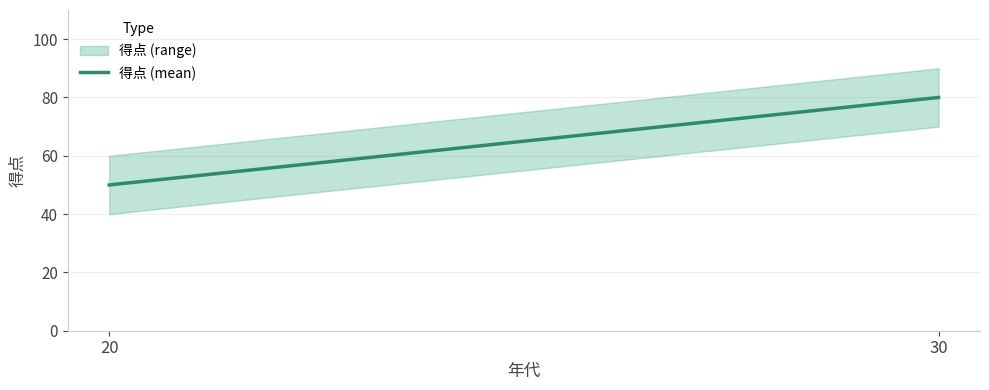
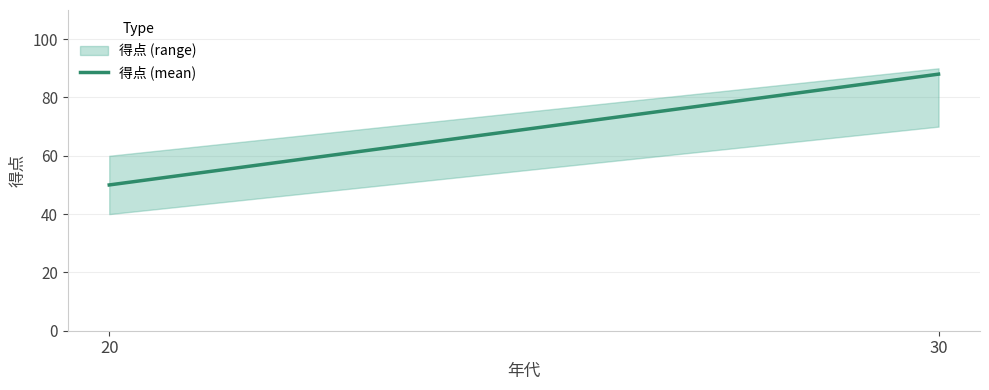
得点 (mean), 30: 80 -> 88
